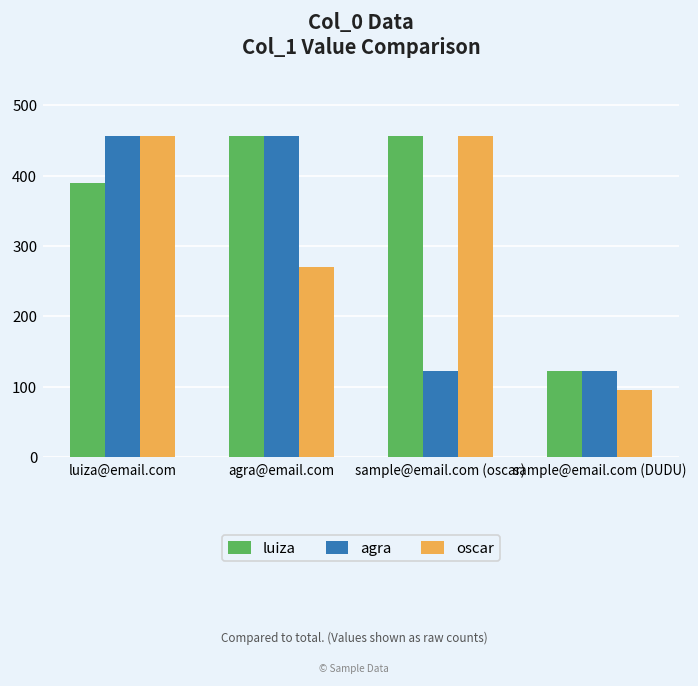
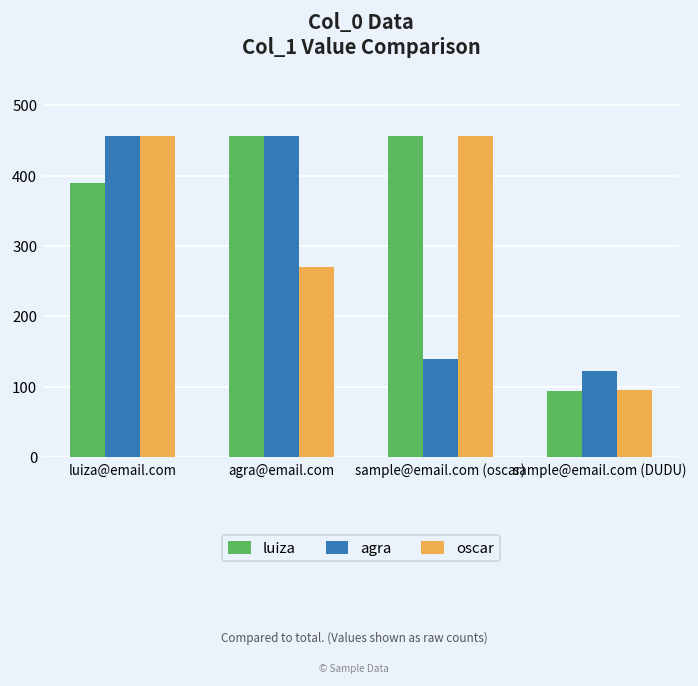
agra, sample@email.com (oscar): 120 -> 140
luiza, sample@email.com (DUDU): 120 -> 90
